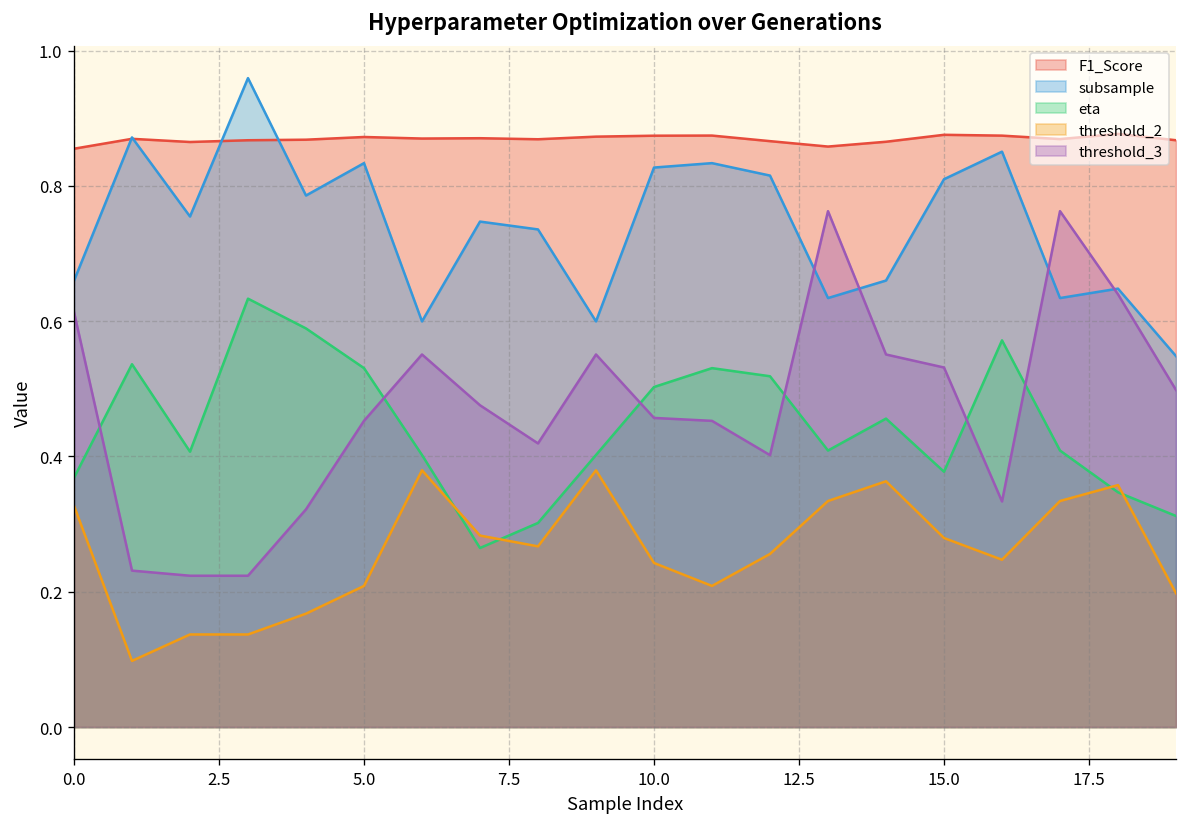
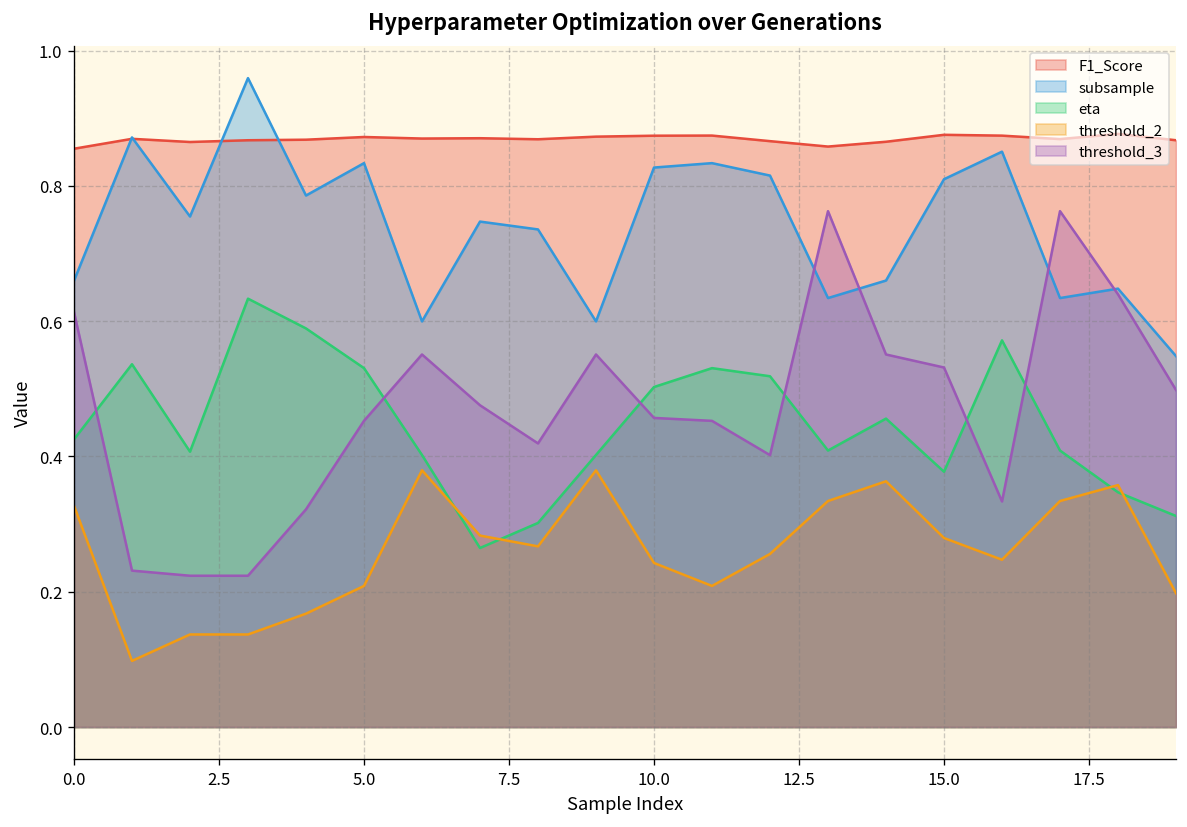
eta, 0.0: 0.37 -> 0.43
